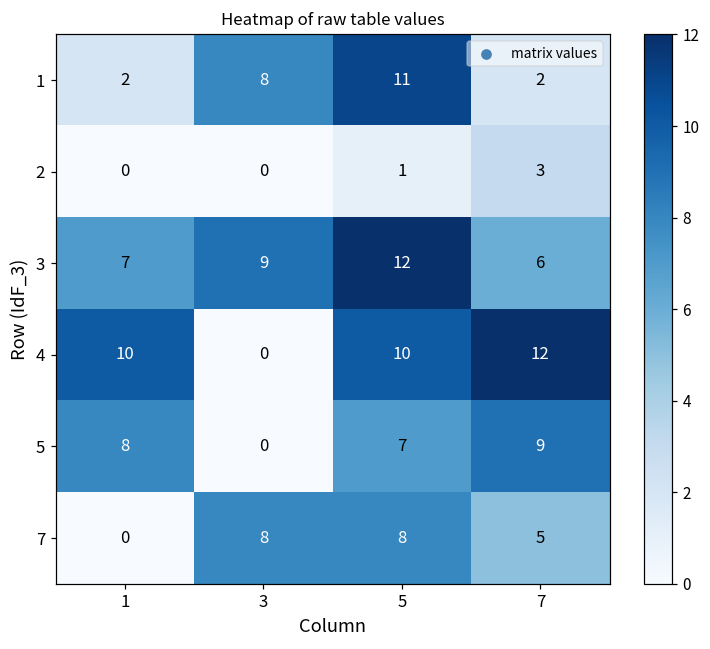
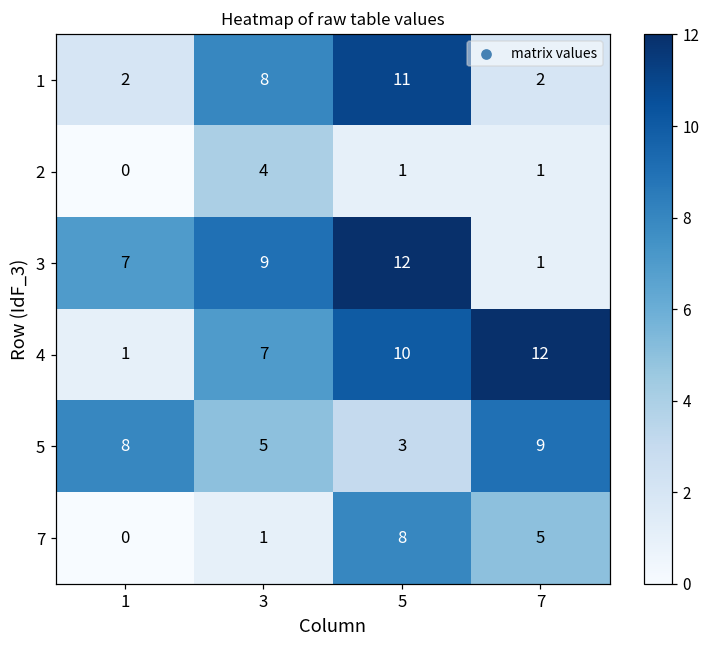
2, 3: 0 -> 4
2, 7: 3 -> 1
3, 7: 6 -> 1
4, 1: 10 -> 1
4, 3: 0 -> 7
5, 3: 0 -> 5
5, 5: 7 -> 3
7, 3: 8 -> 1
